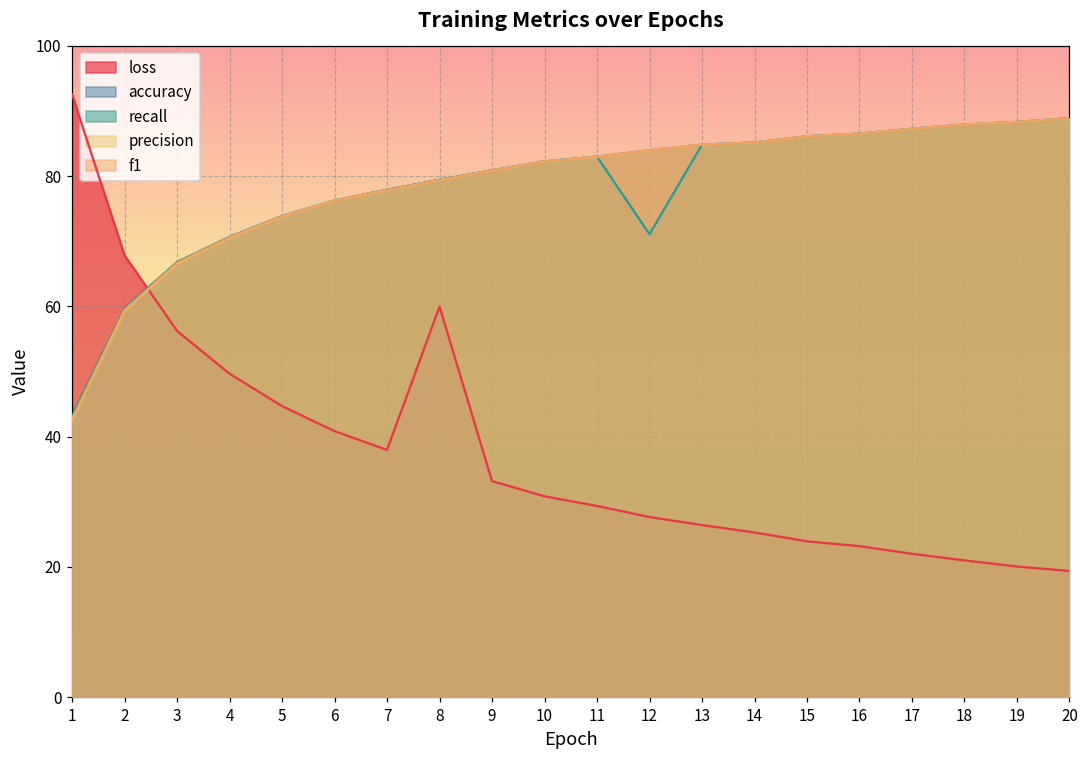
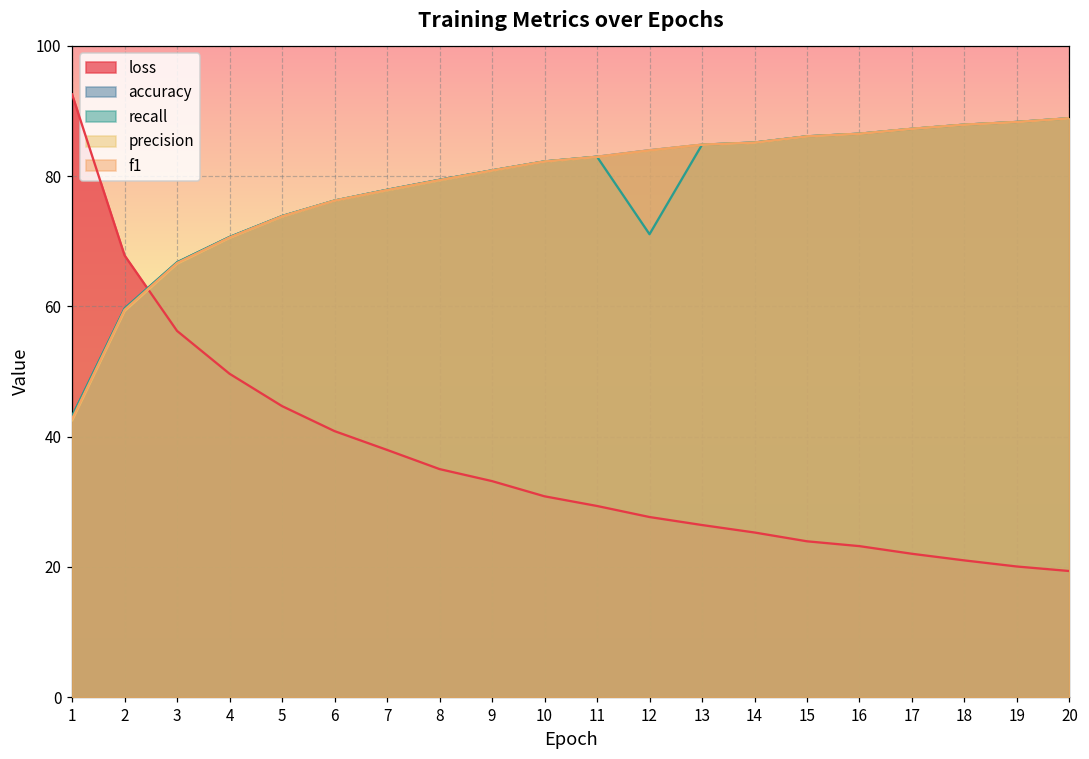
loss, 8: 60 -> 35
